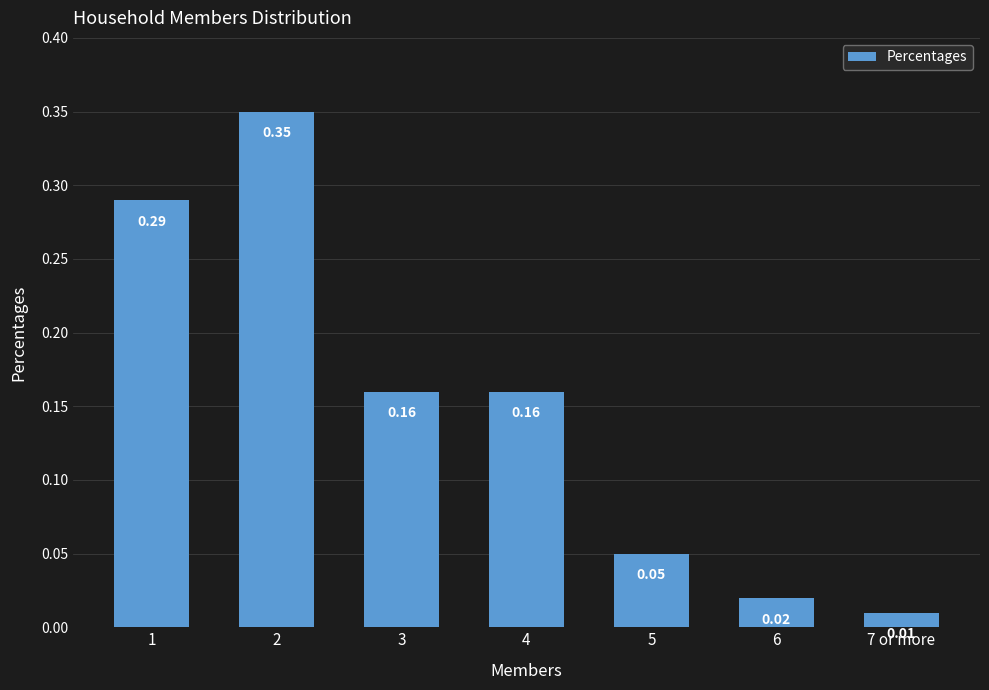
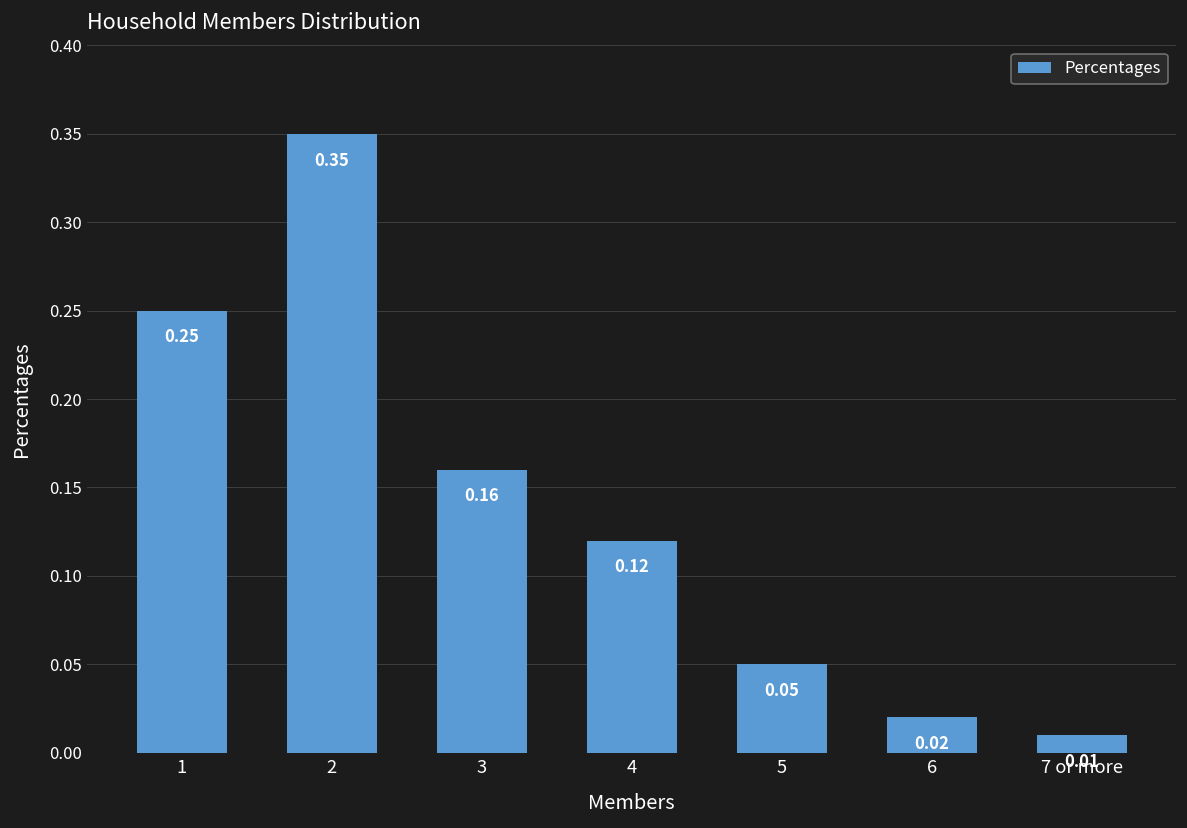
1: 0.29 -> 0.25
4: 0.16 -> 0.12
